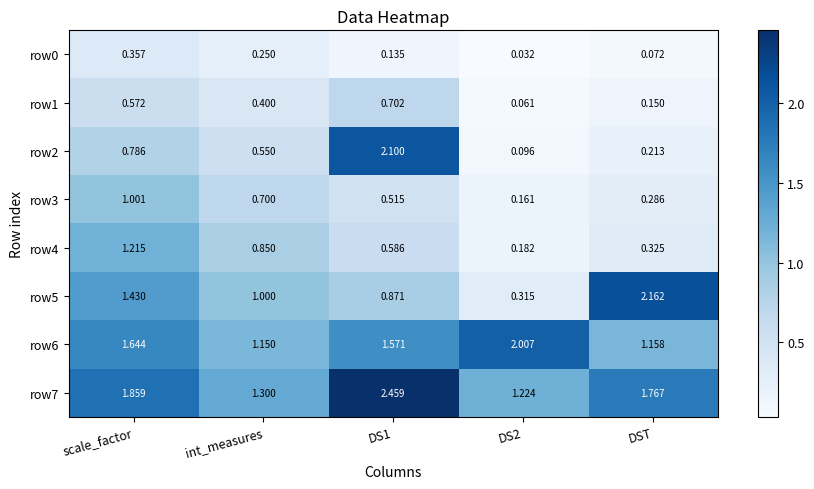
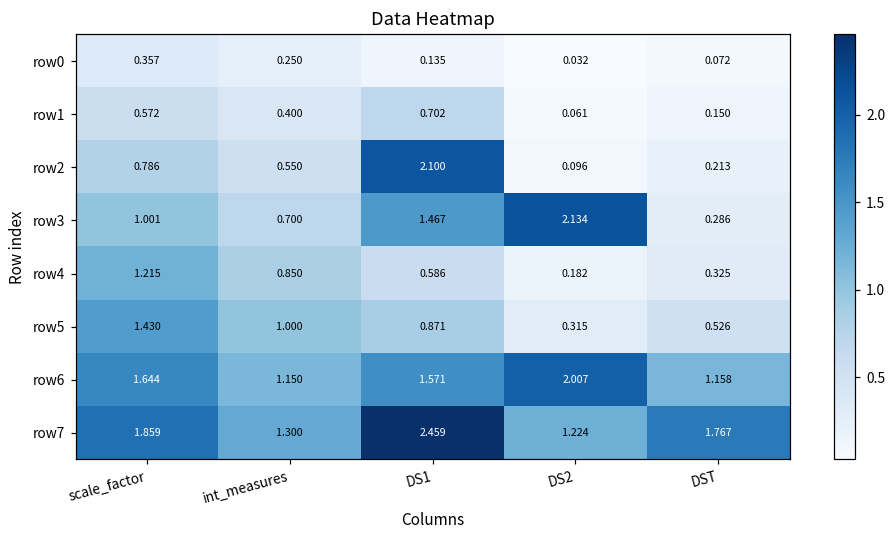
row3, DS1: 0.515 -> 1.467
row3, DS2: 0.161 -> 2.134
row5, DST: 2.162 -> 0.526
